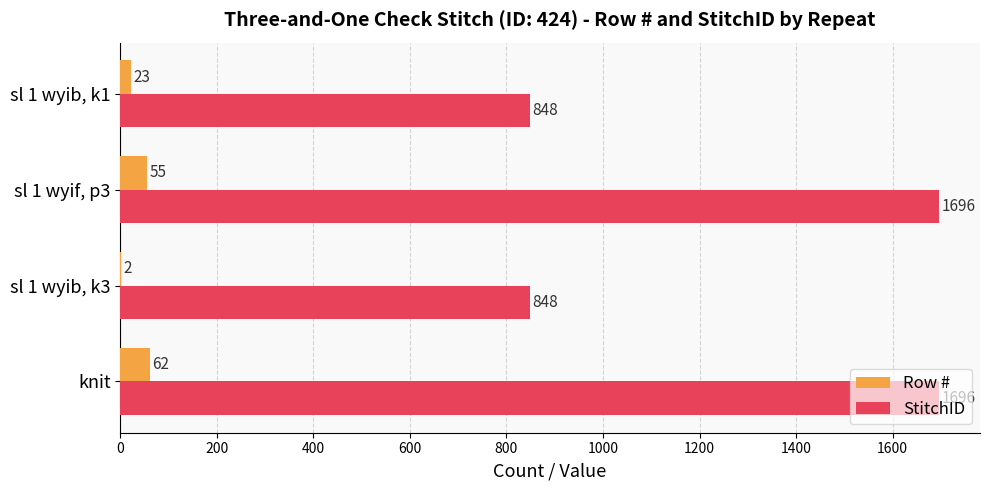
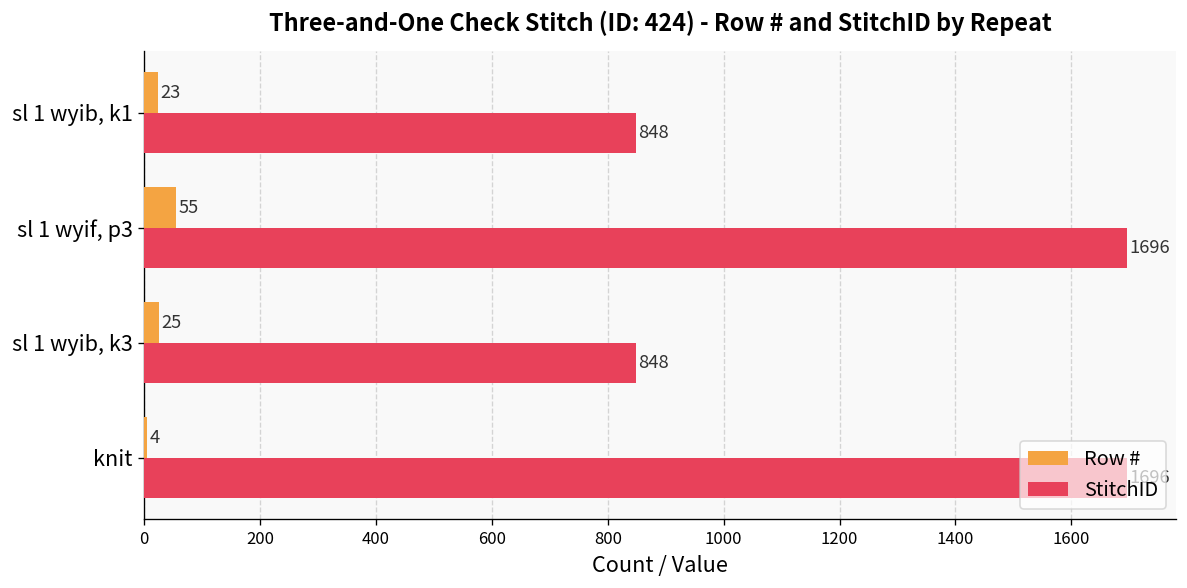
Row #, sl 1 wyib, k3: 2 -> 25
Row #, knit: 62 -> 4
